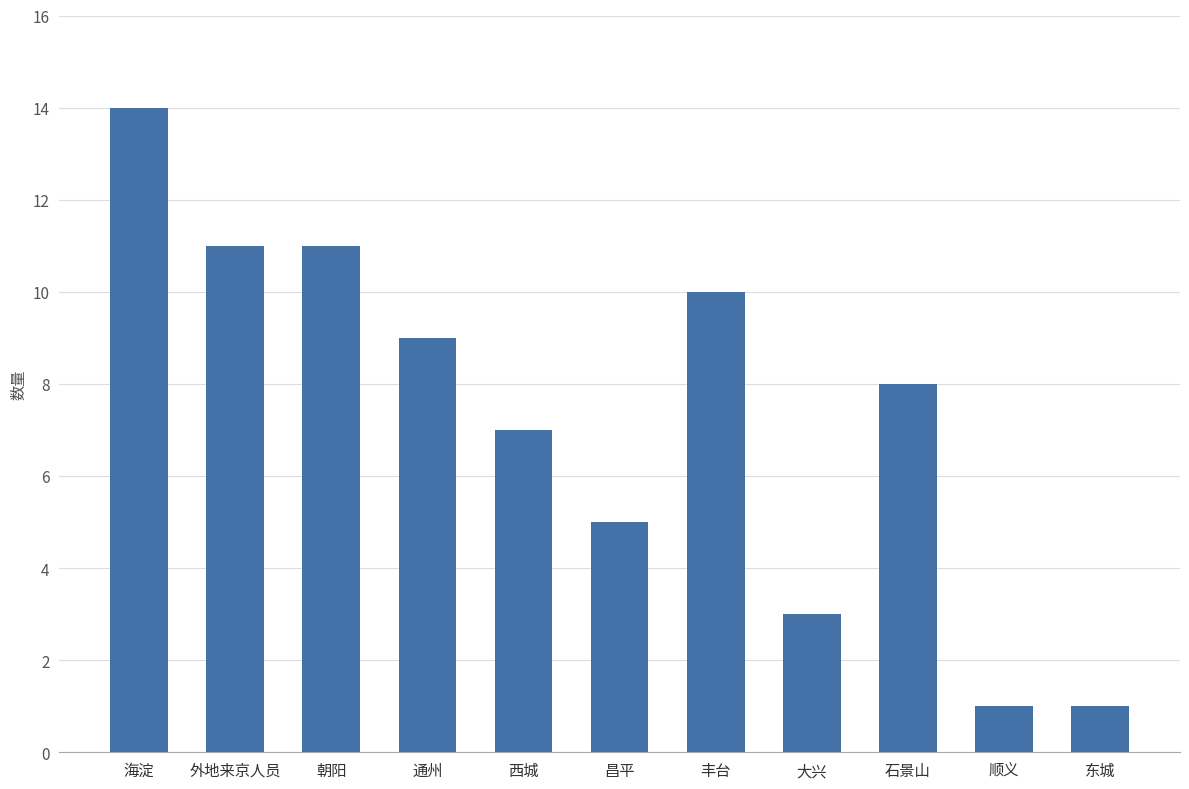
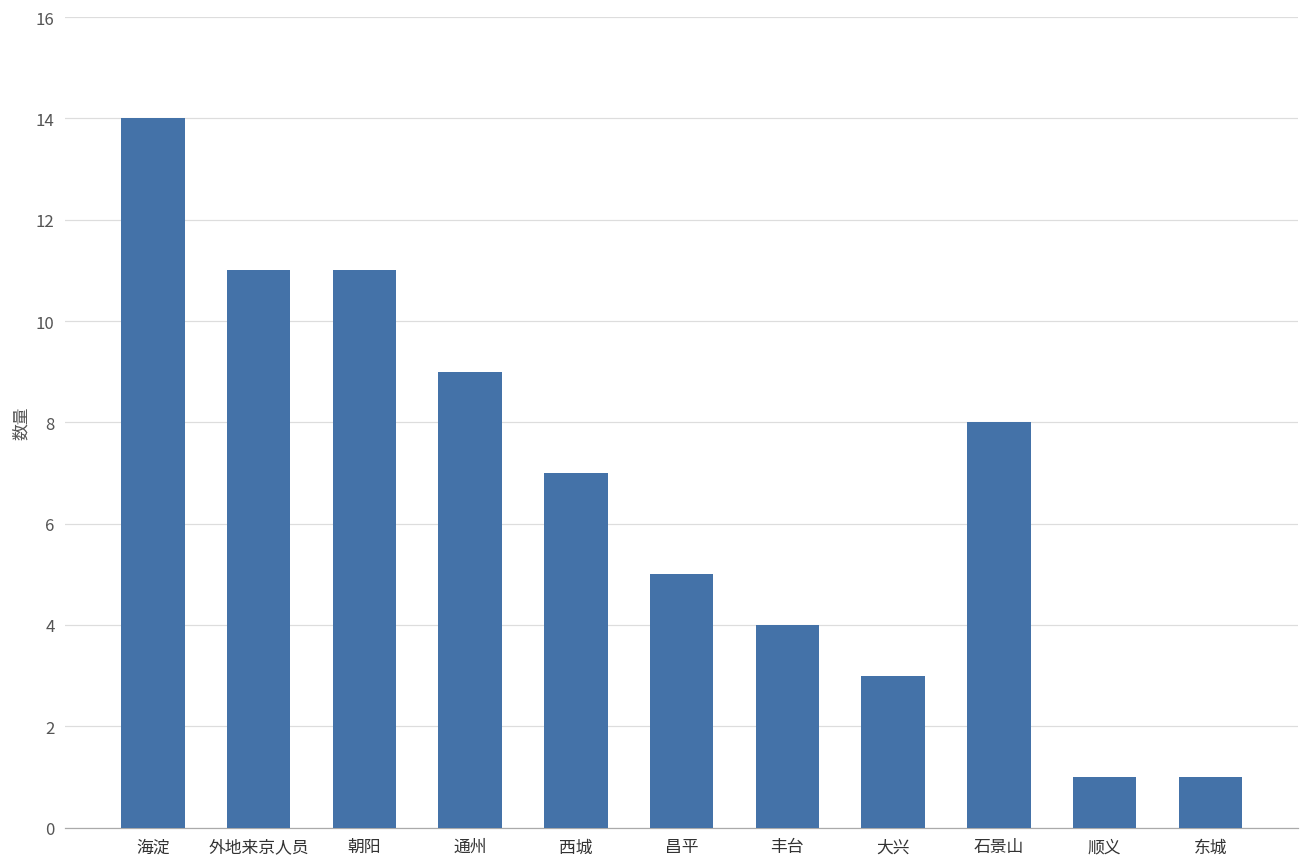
丰台: 10 -> 4
